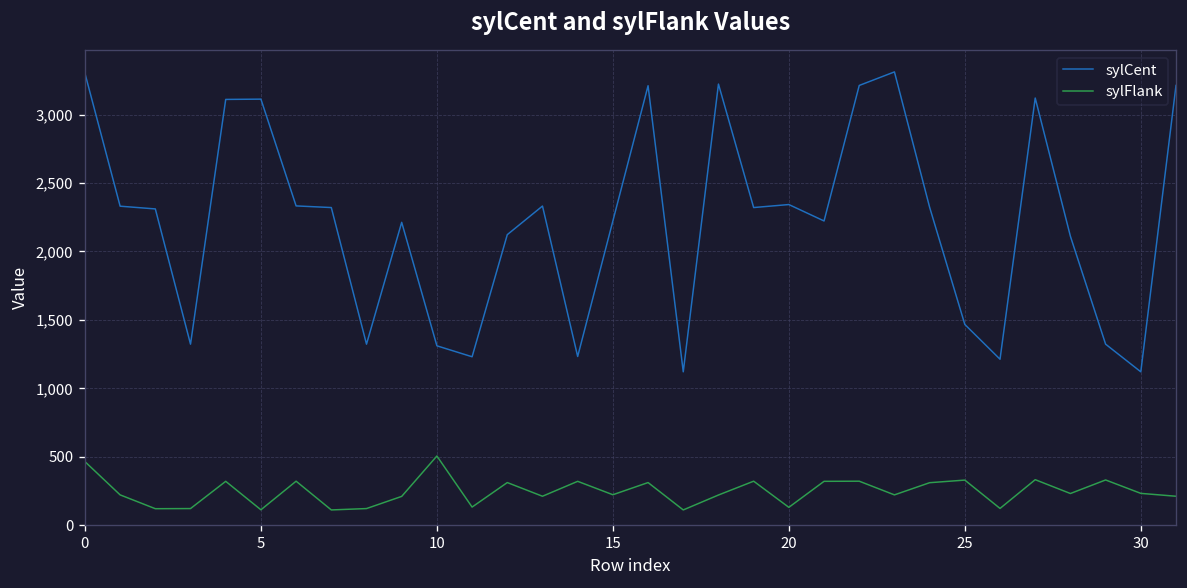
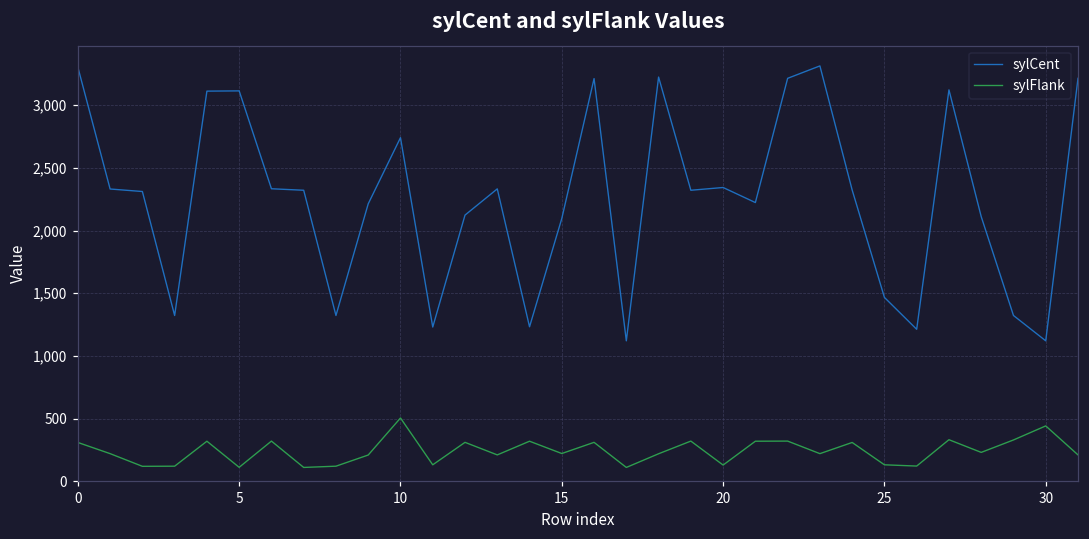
sylFlank, 0: 470 -> 310
sylCent, 10: 1,310 -> 2,740
sylCent, 15: 2,220 -> 2,100
sylFlank, 25: 330 -> 130
sylFlank, 30: 230 -> 440
